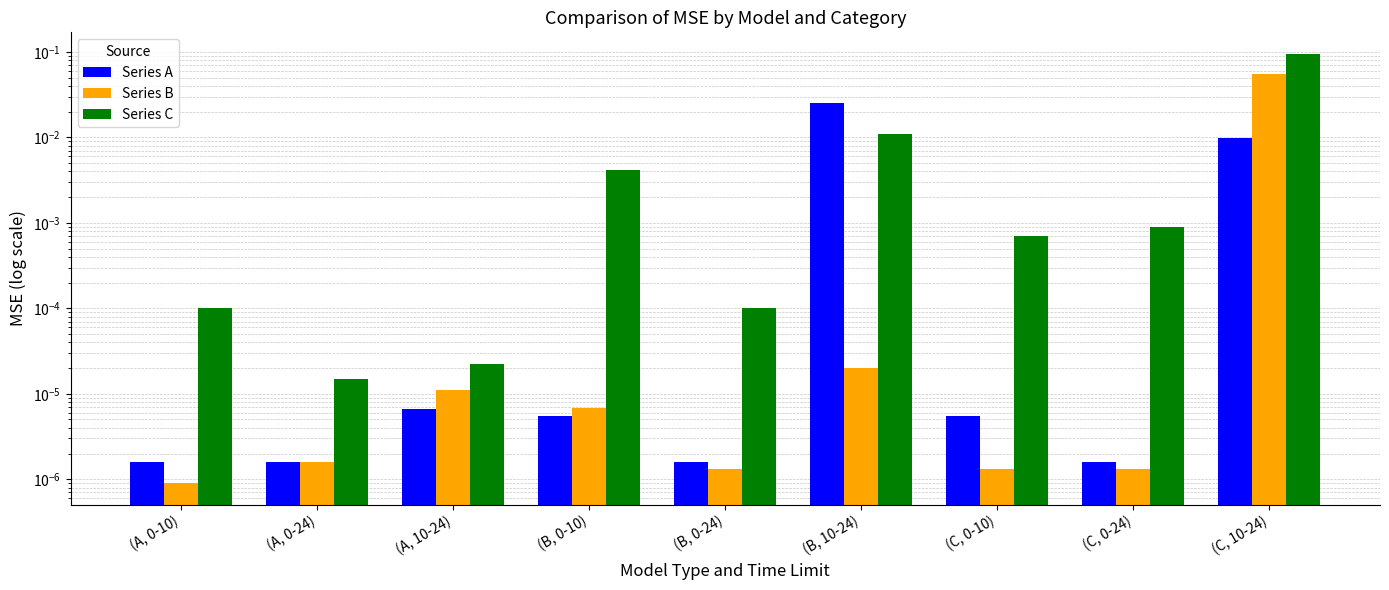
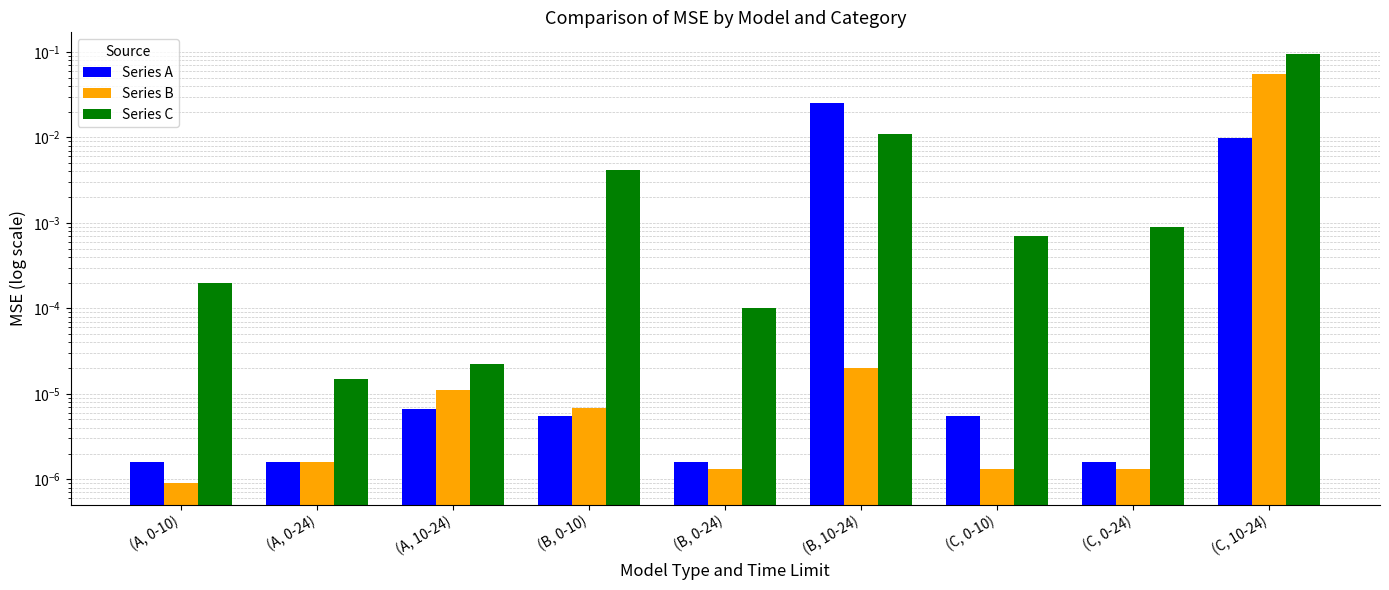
Series C, (A, 0-10): 0.0001 -> 0.0002
